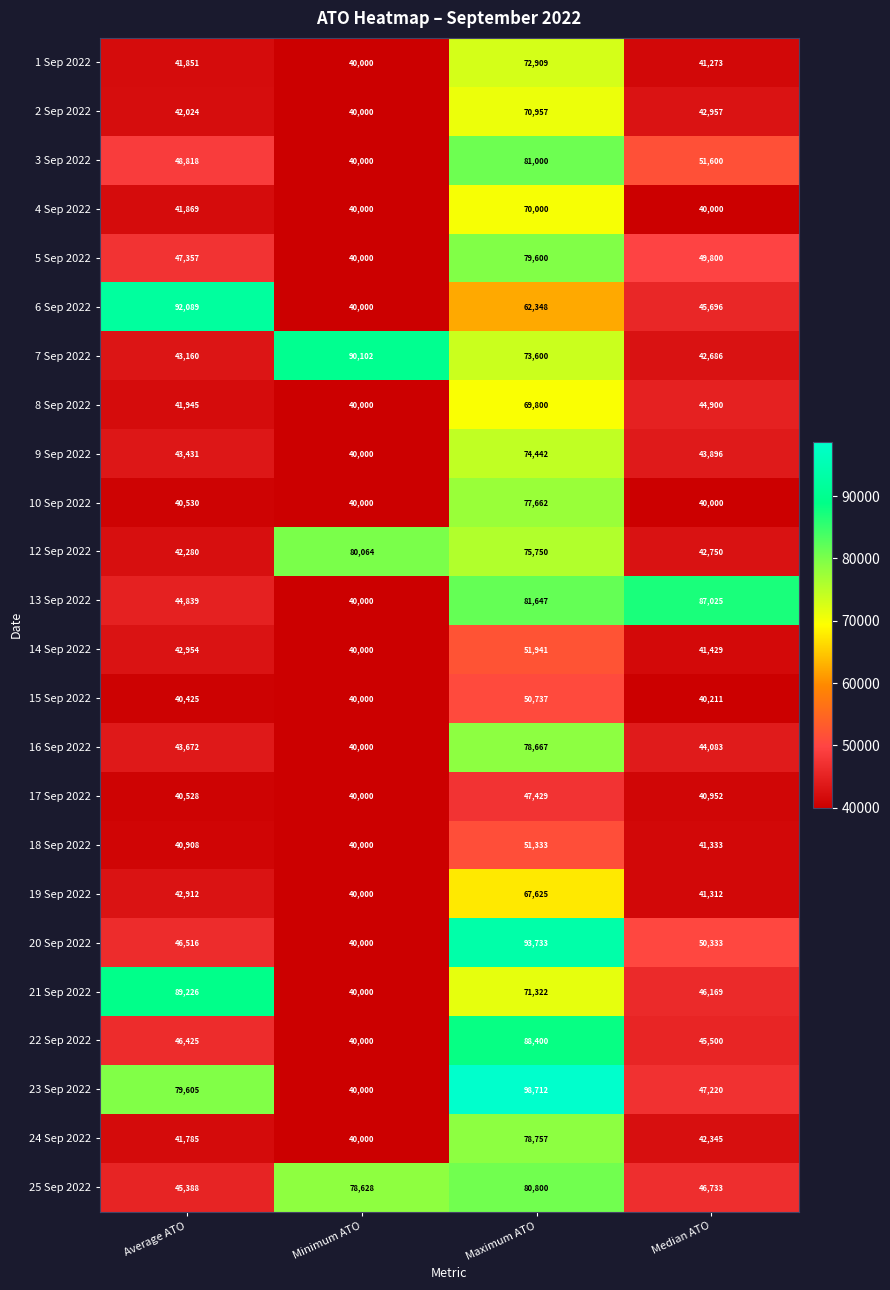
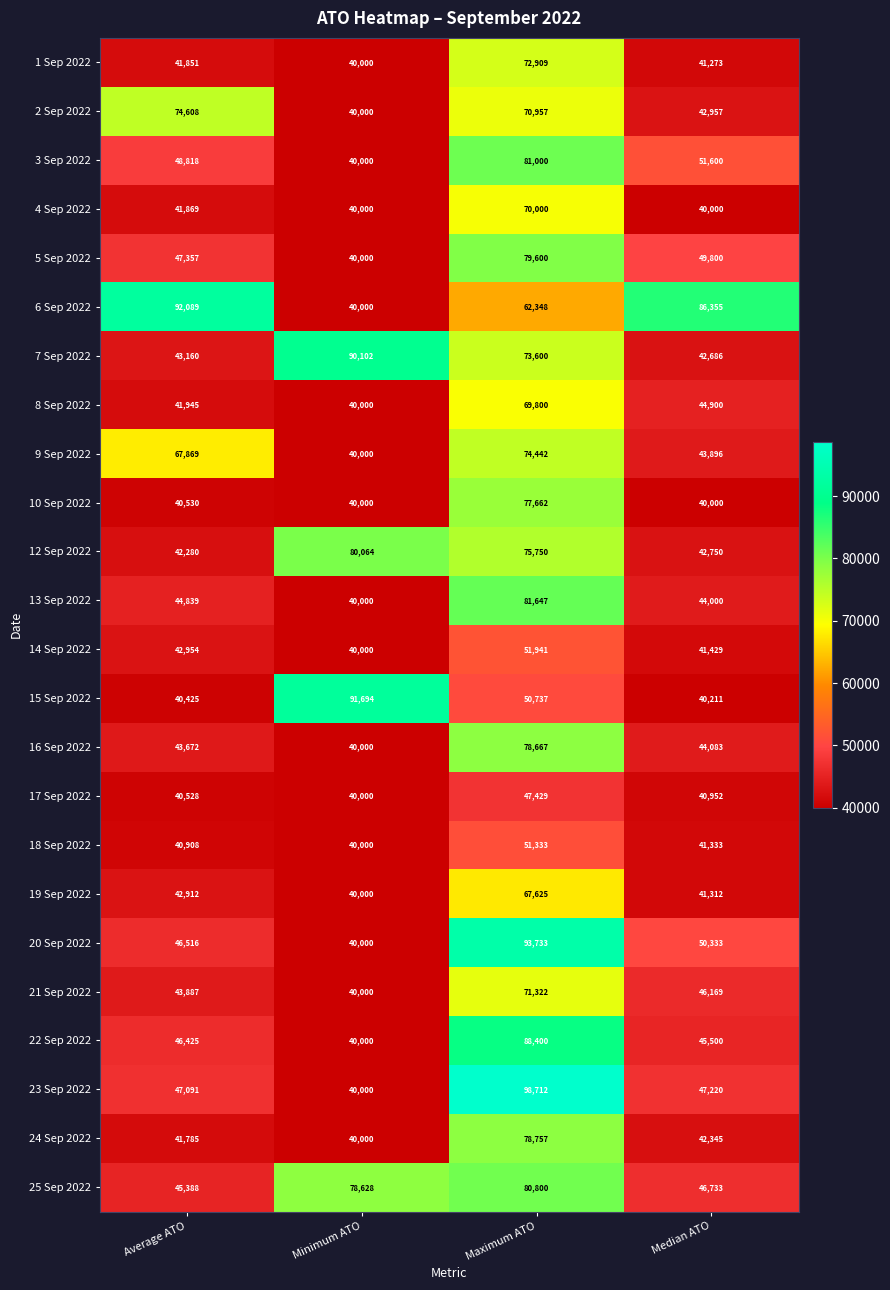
2 Sep 2022, Average ATO: 42,024 -> 74,608
6 Sep 2022, Median ATO: 45,696 -> 86,355
9 Sep 2022, Average ATO: 43,431 -> 67,869
13 Sep 2022, Median ATO: 87,025 -> 44,000
15 Sep 2022, Minimum ATO: 40,000 -> 91,694
21 Sep 2022, Average ATO: 89,226 -> 43,887
23 Sep 2022, Average ATO: 79,605 -> 47,091
